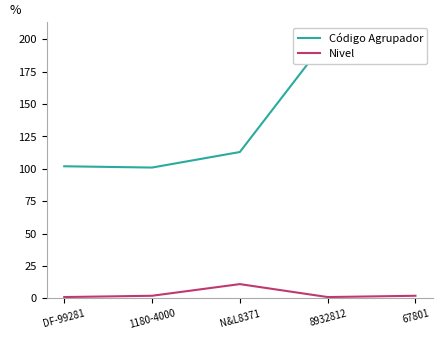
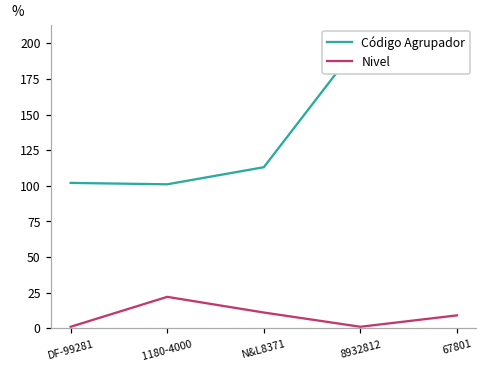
Nivel, 1180-4000: 2 -> 22
Nivel, 67801: 2 -> 9
